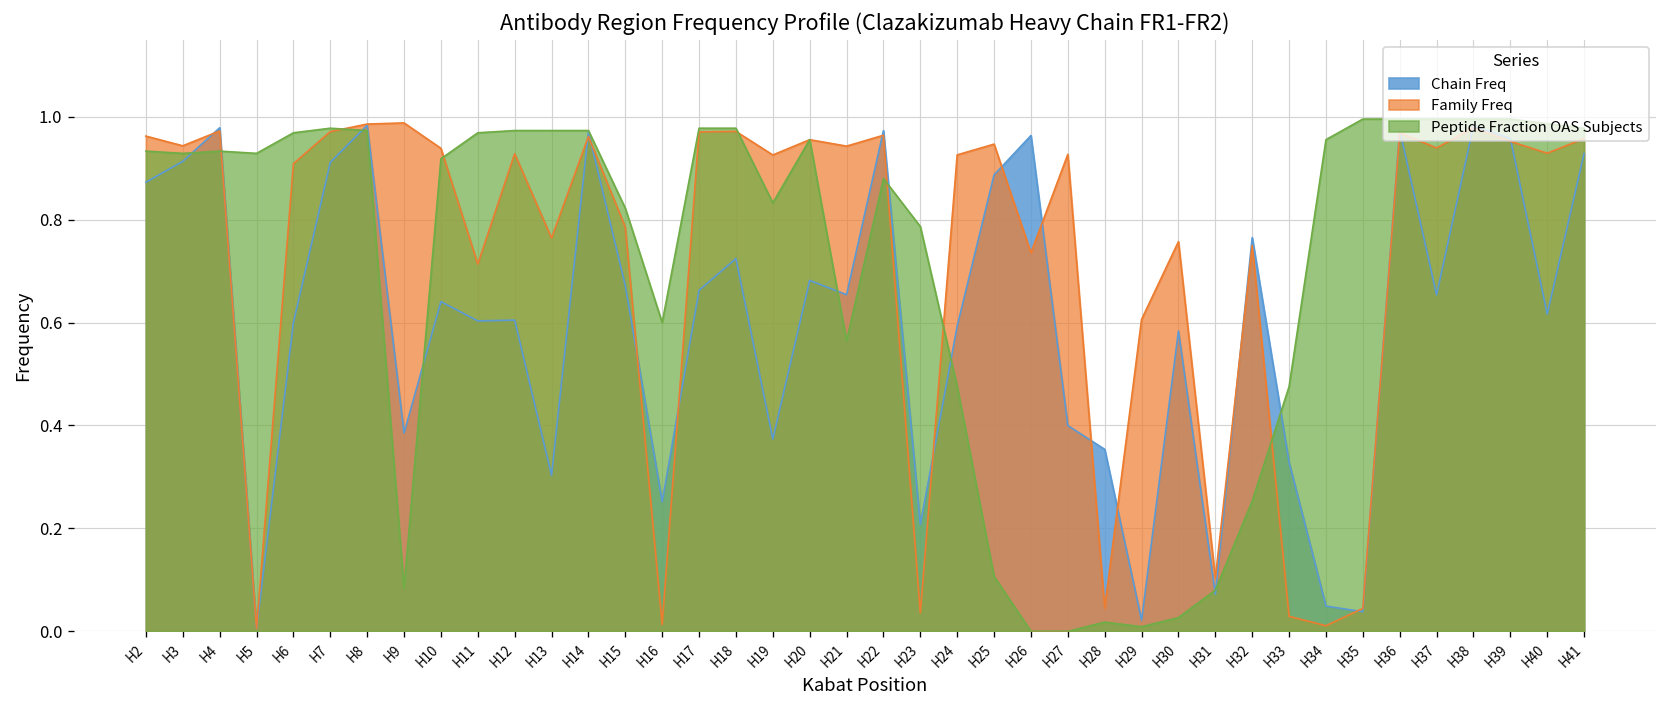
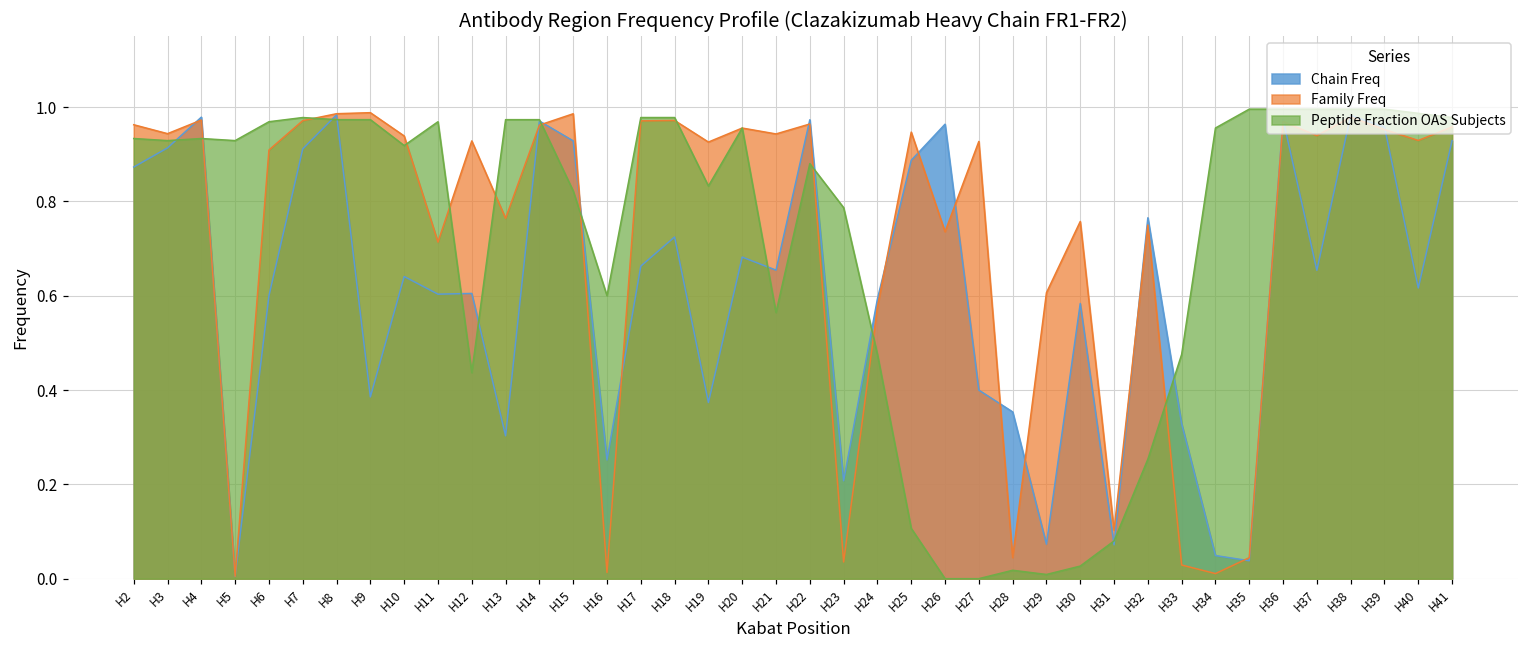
Peptide Fraction OAS Subjects, H9: 0.08 -> 0.97
Peptide Fraction OAS Subjects, H12: 0.97 -> 0.44
Chain Freq, H15: 0.67 -> 0.93
Family Freq, H15: 0.79 -> 0.99
Family Freq, H24: 0.93 -> 0.58
Chain Freq, H29: 0.02 -> 0.07
